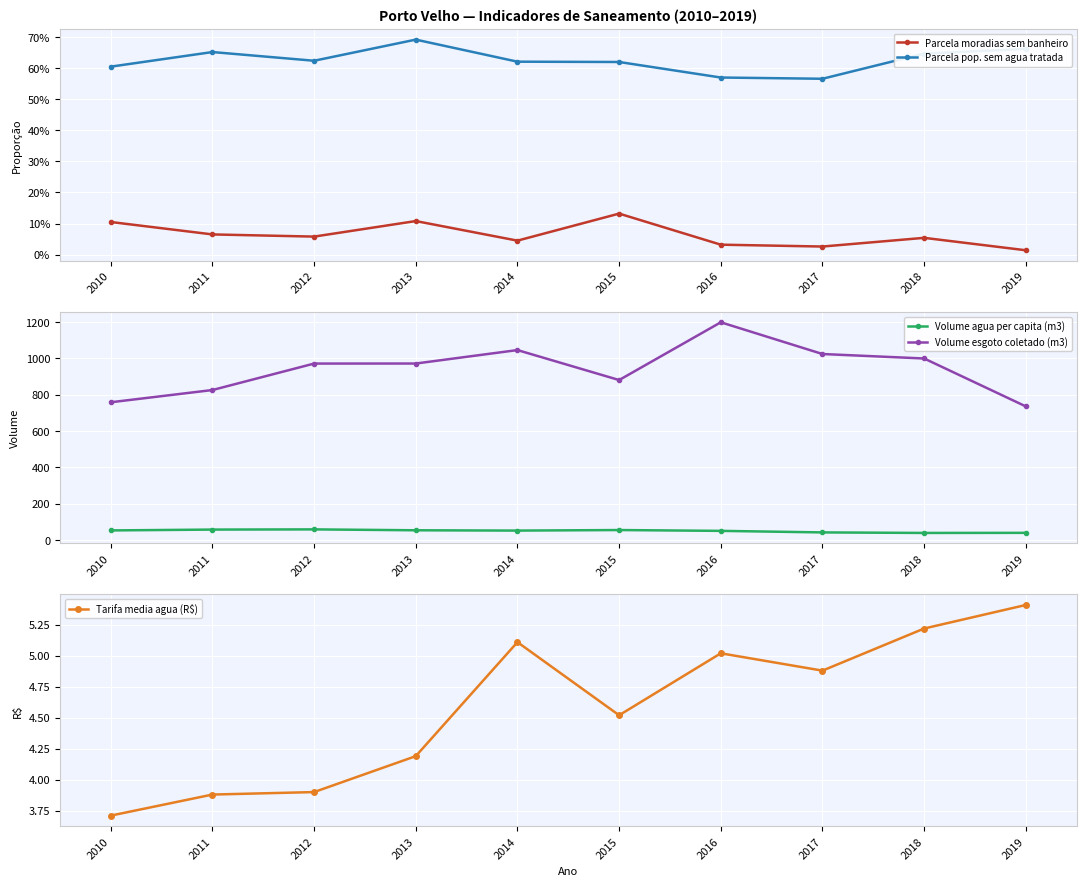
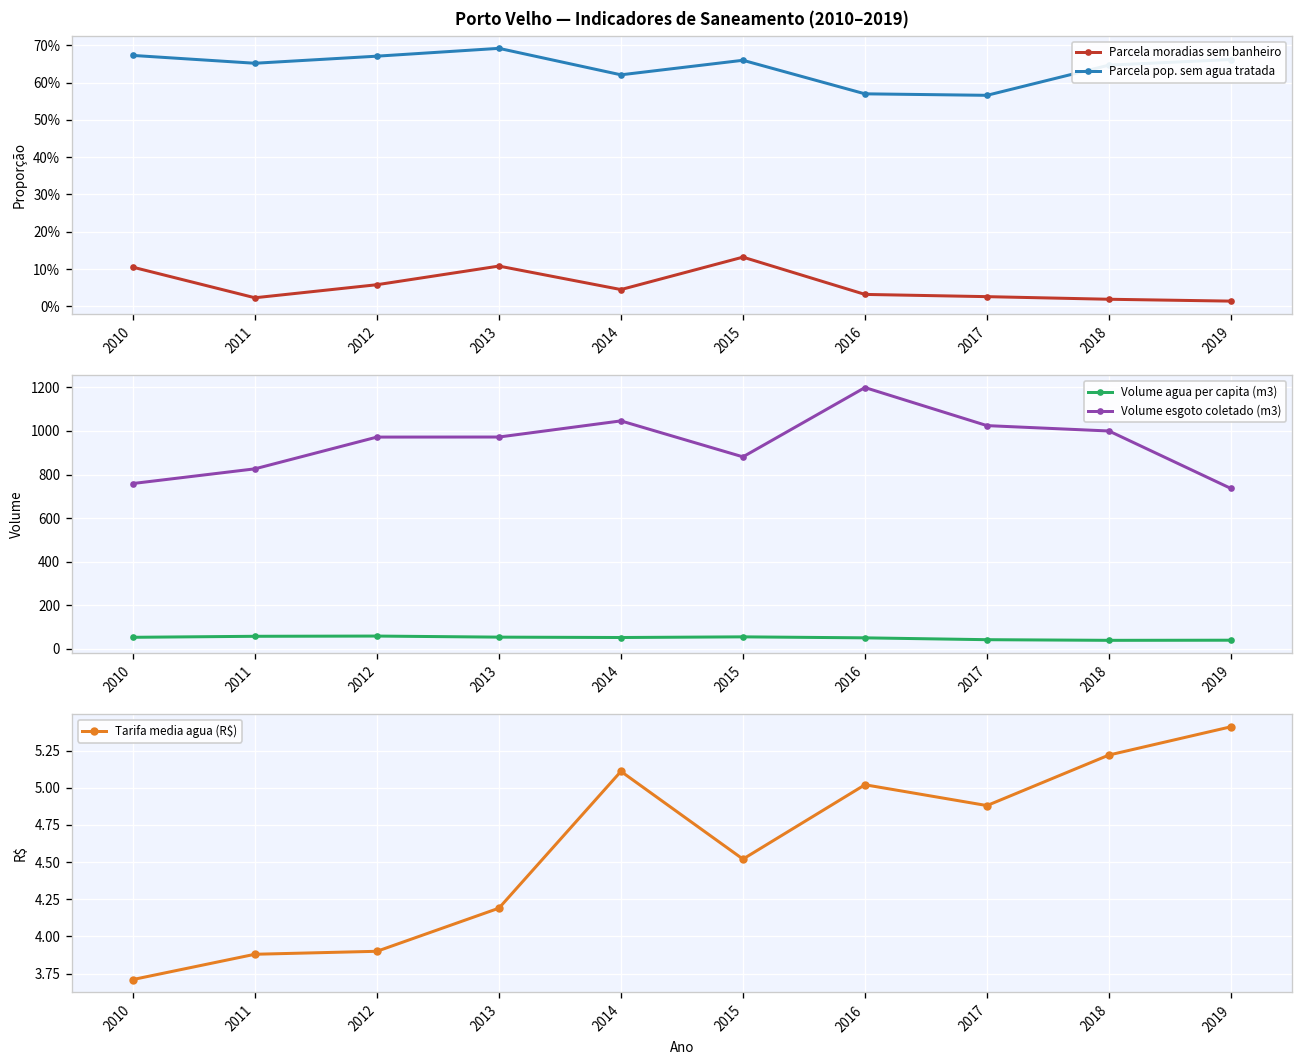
Porto Velho — Indicadores de Saneamento (2010–2019), Parcela pop. sem agua tratada, 2010: 61% -> 67%
Porto Velho — Indicadores de Saneamento (2010–2019), Parcela moradias sem banheiro, 2011: 7% -> 2%
Porto Velho — Indicadores de Saneamento (2010–2019), Parcela pop. sem agua tratada, 2012: 62% -> 67%
Porto Velho — Indicadores de Saneamento (2010–2019), Parcela pop. sem agua tratada, 2015: 62% -> 66%
Porto Velho — Indicadores de Saneamento (2010–2019), Parcela moradias sem banheiro, 2018: 5% -> 2%
